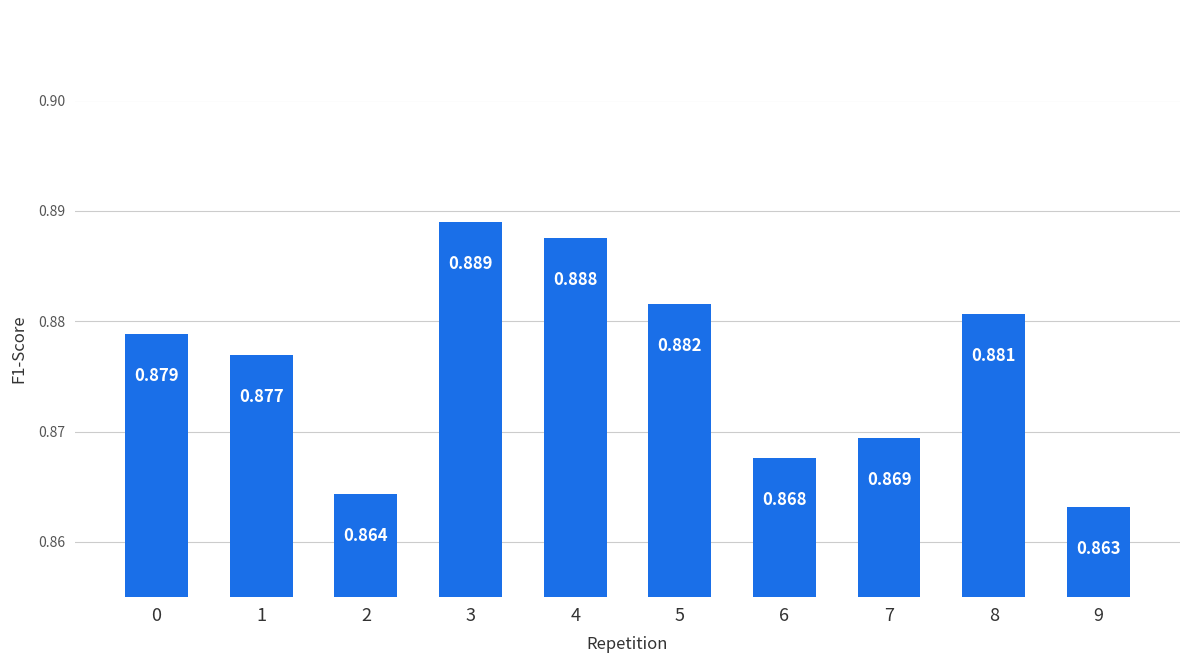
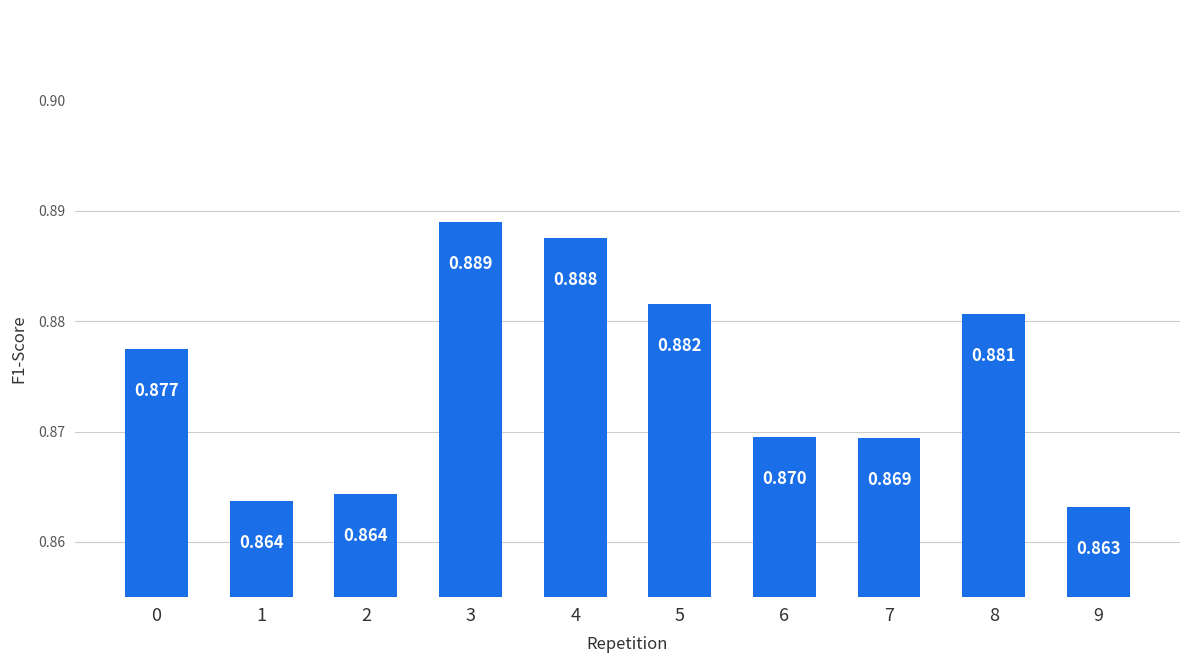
0: 0.879 -> 0.877
1: 0.877 -> 0.864
6: 0.868 -> 0.870
